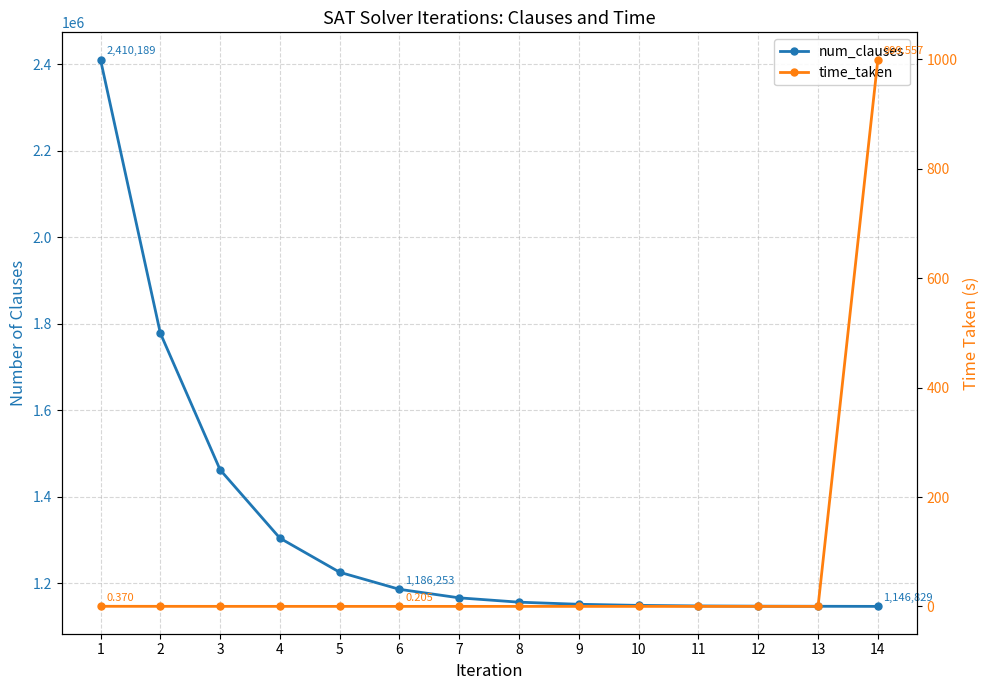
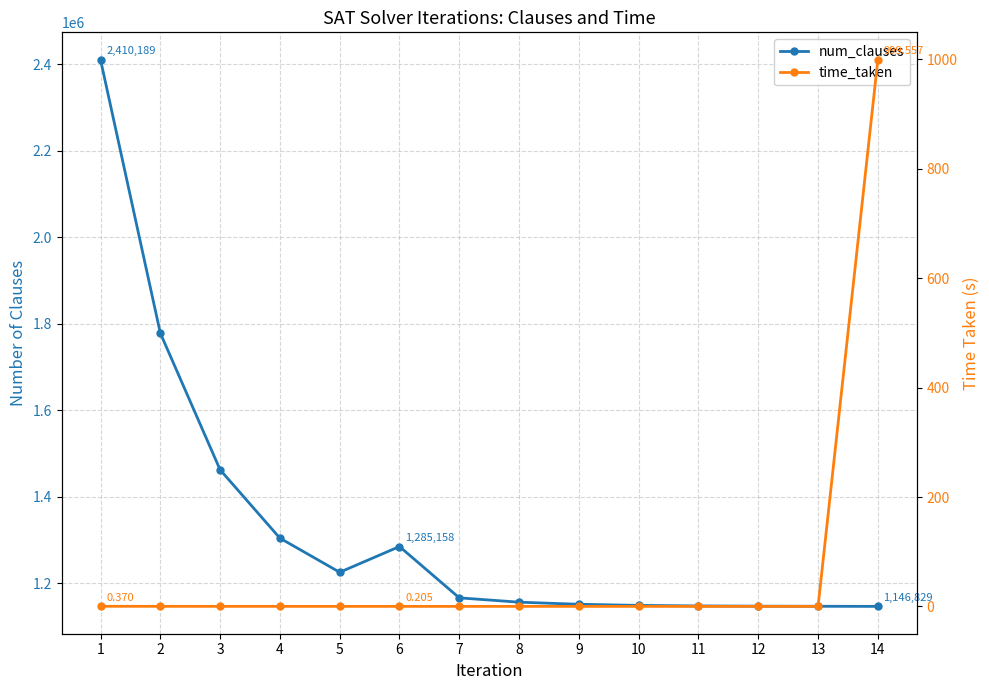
num_clauses, 6: 1,186,253 -> 1,285,158
